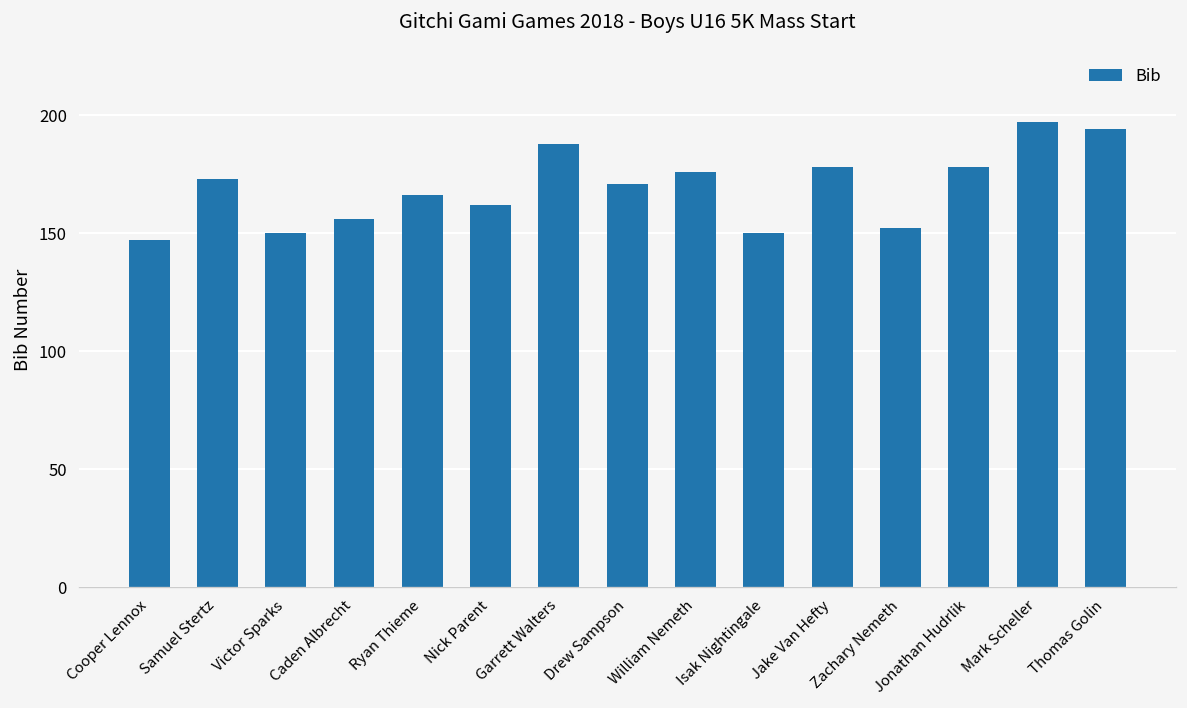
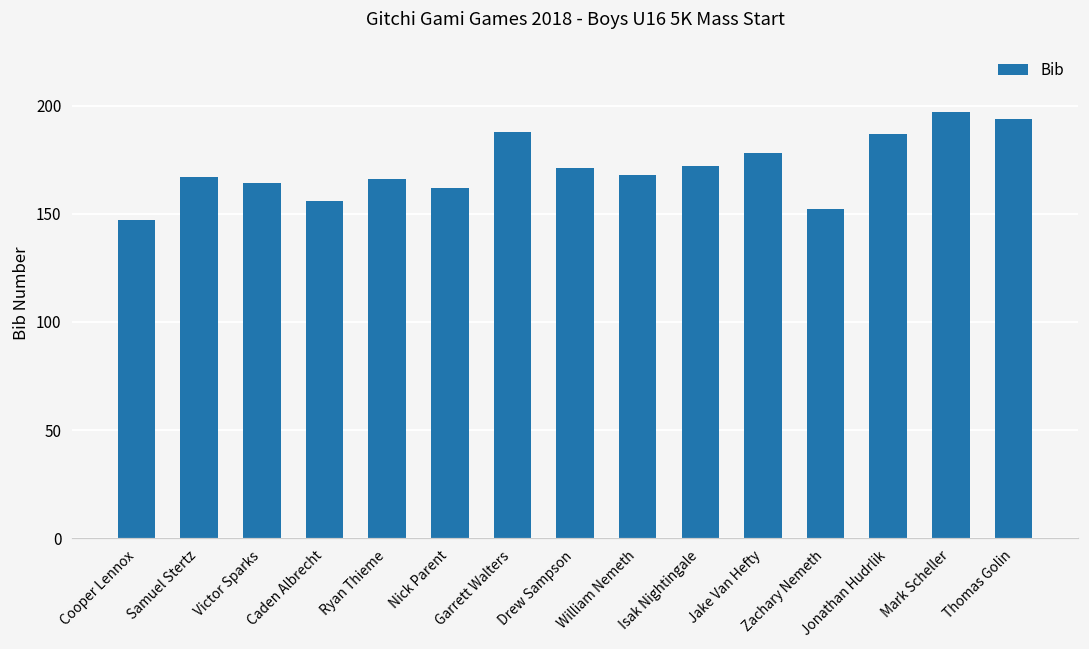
Samuel Stertz: 173 -> 167
Victor Sparks: 150 -> 164
William Nemeth: 176 -> 168
Isak Nightingale: 150 -> 172
Jonathan Hudrlik: 178 -> 187
